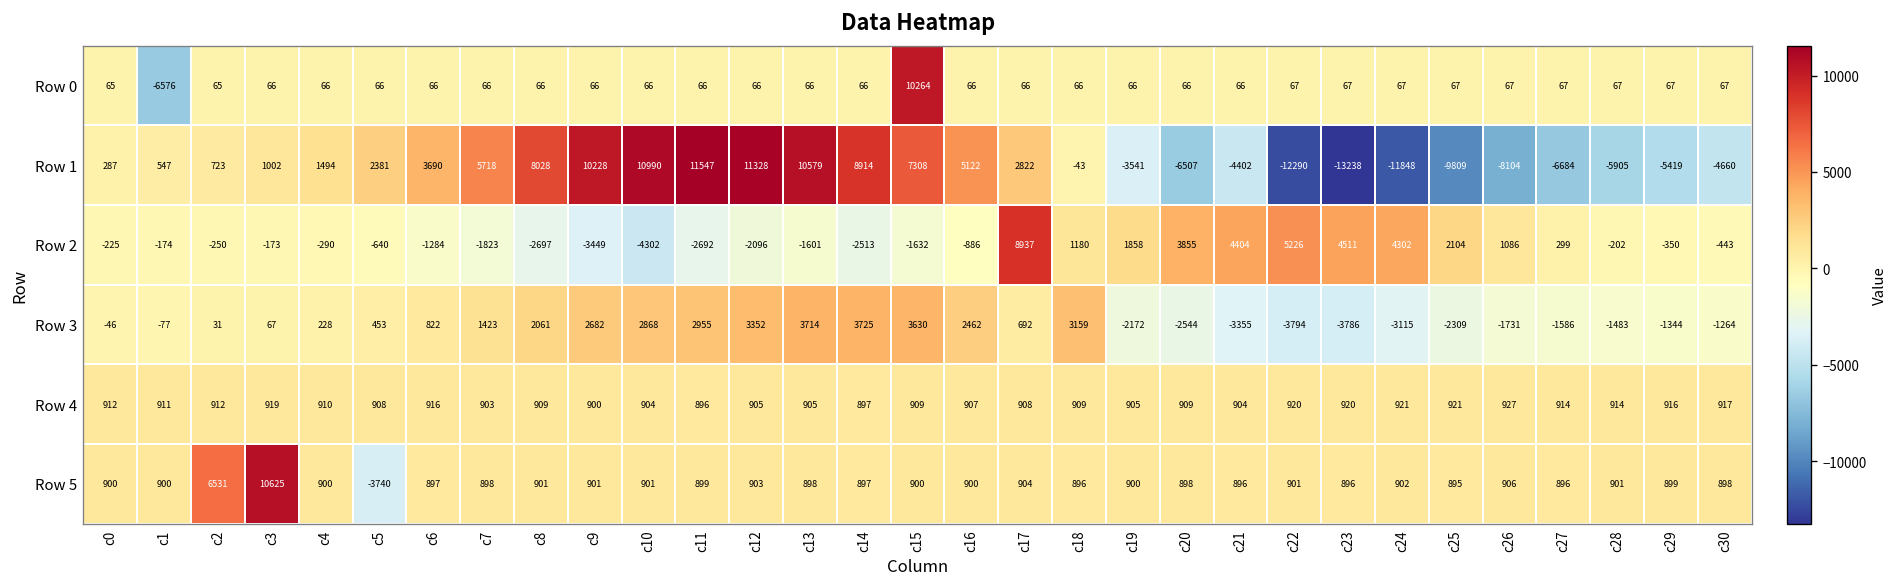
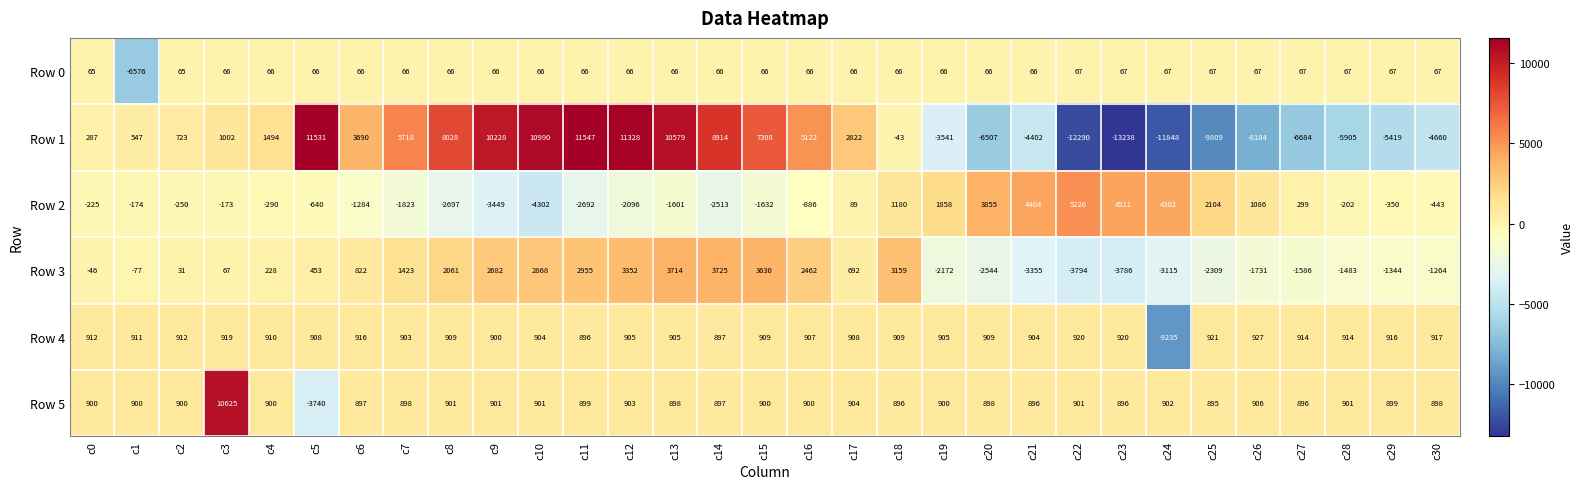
Row 0, c15: 10264 -> 66
Row 1, c5: 2381 -> 11531
Row 2, c17: 8937 -> 89
Row 4, c24: 921 -> -9235
Row 5, c2: 6531 -> 900
